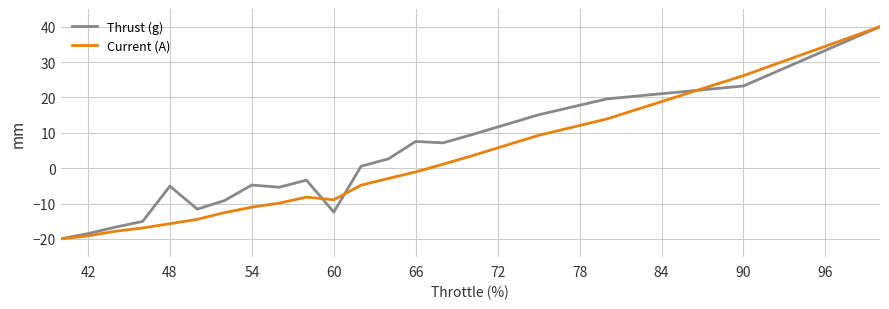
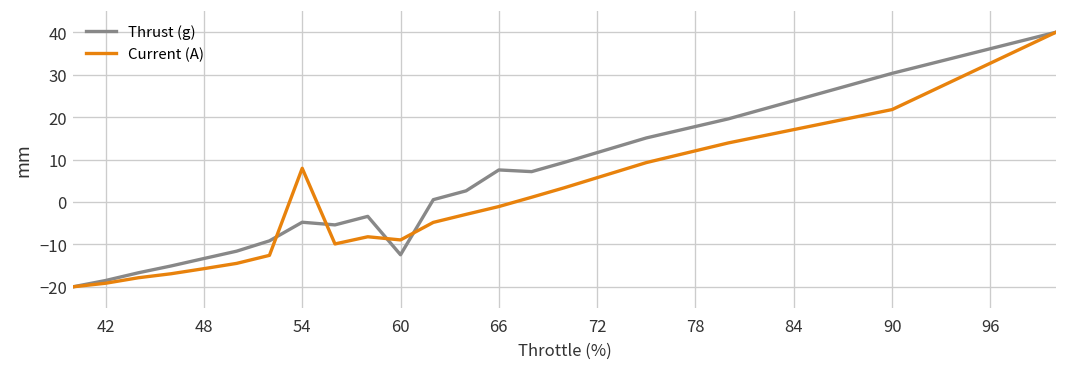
Thrust (g), 48: -5 -> -13
Current (A), 54: -11 -> 8
Thrust (g), 90: 23 -> 30
Current (A), 90: 26 -> 22
